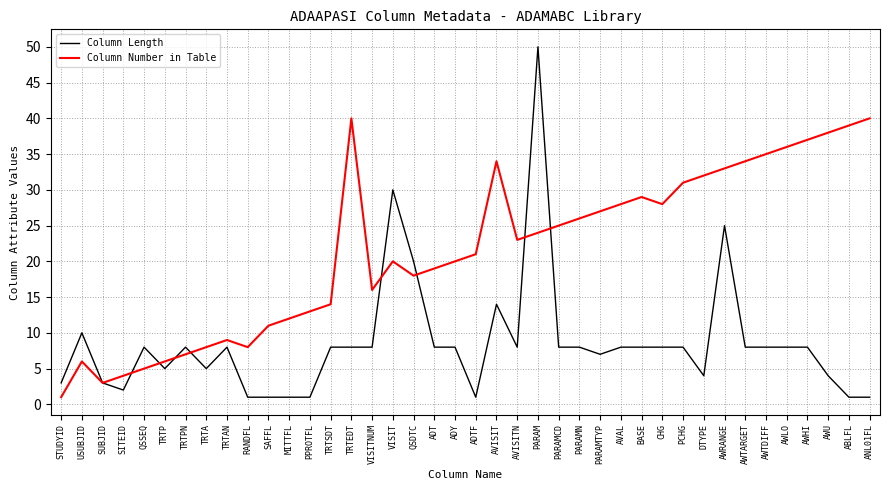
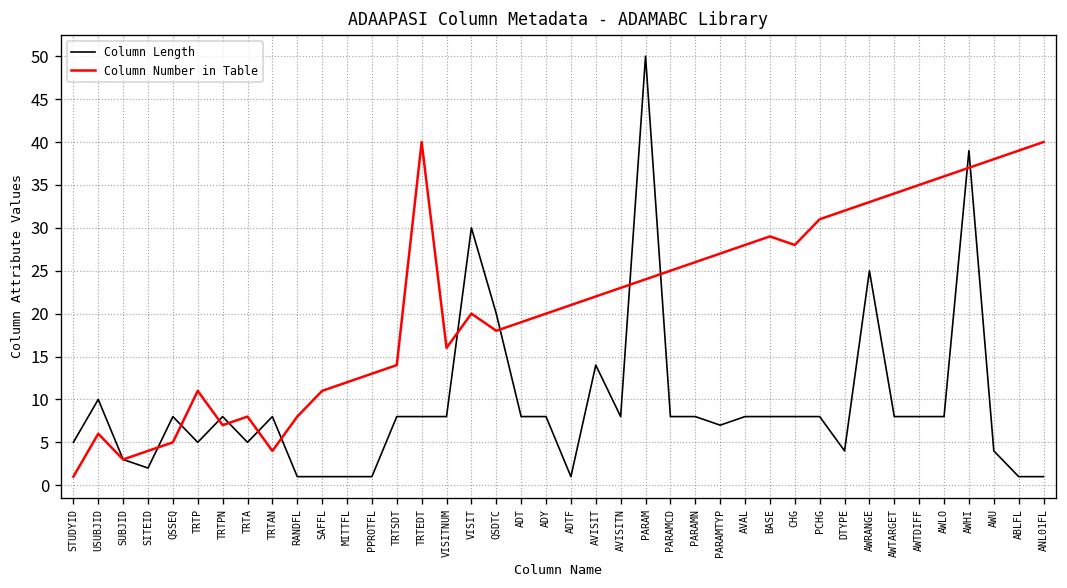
Column Length, STUDYID: 3 -> 5
Column Number in Table, TRTP: 6 -> 11
Column Number in Table, TRTAN: 9 -> 4
Column Number in Table, AVISIT: 34 -> 22
Column Length, AWHI: 8 -> 39
